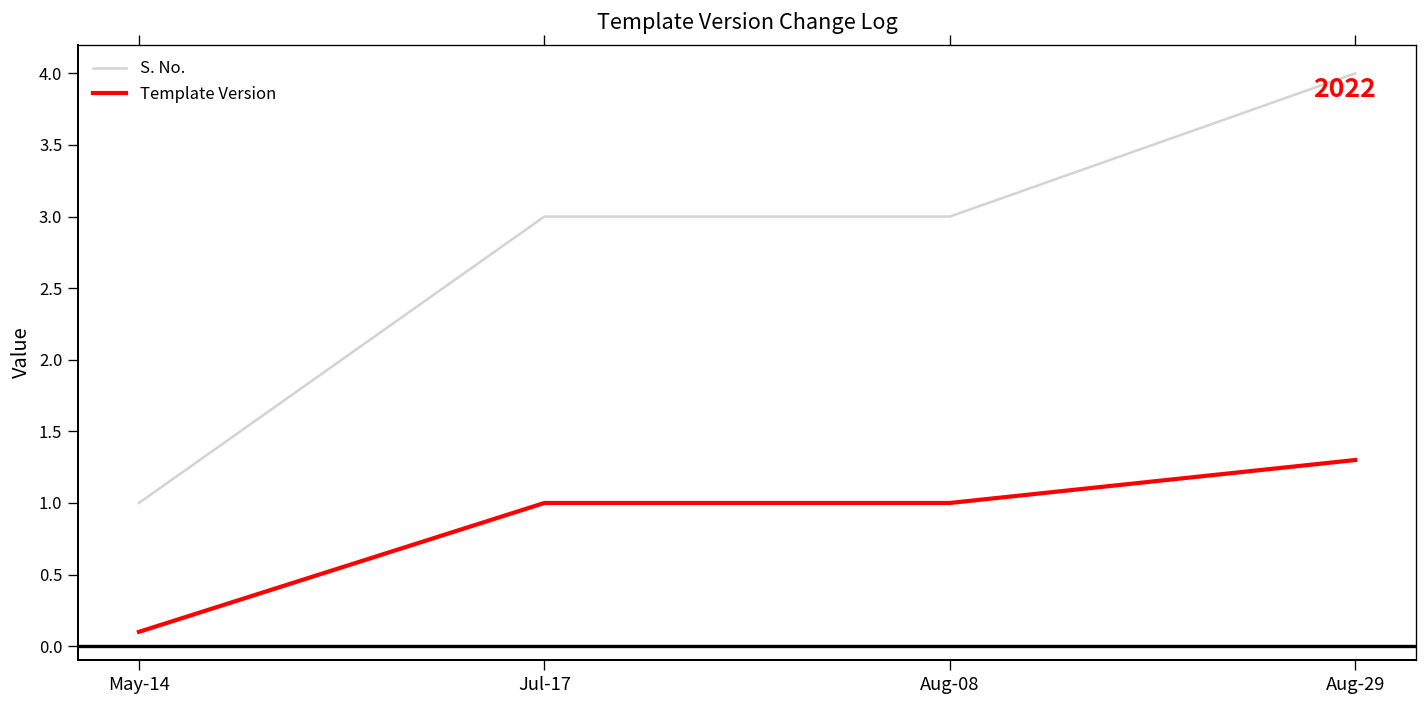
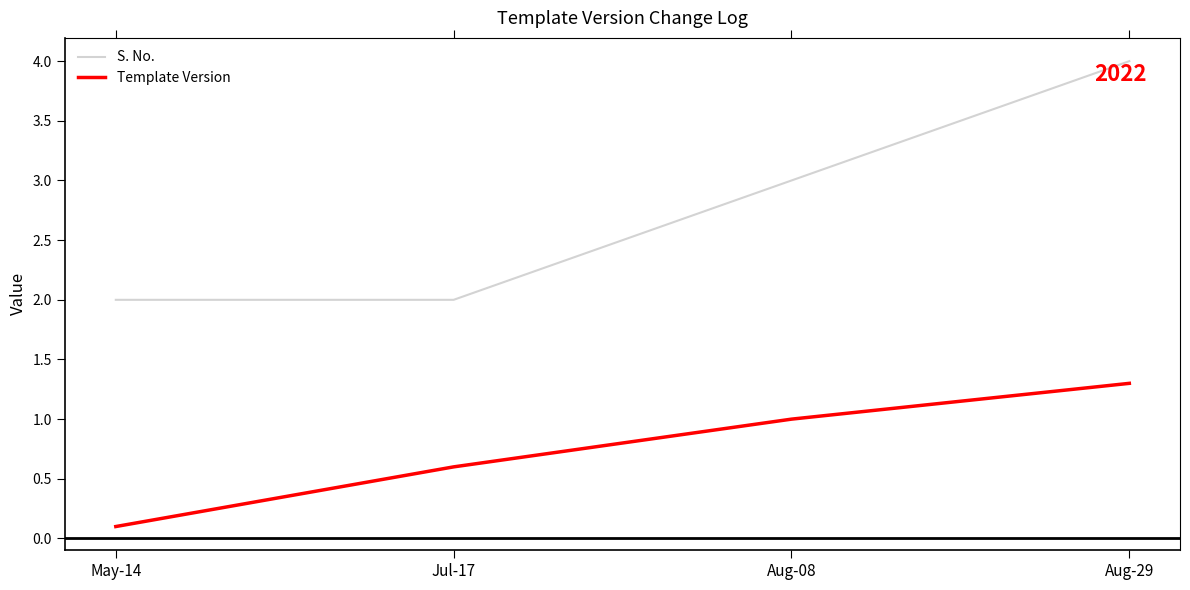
S. No., May-14: 1 -> 2
S. No., Jul-17: 3 -> 2
Template Version, Jul-17: 1.0 -> 0.6
